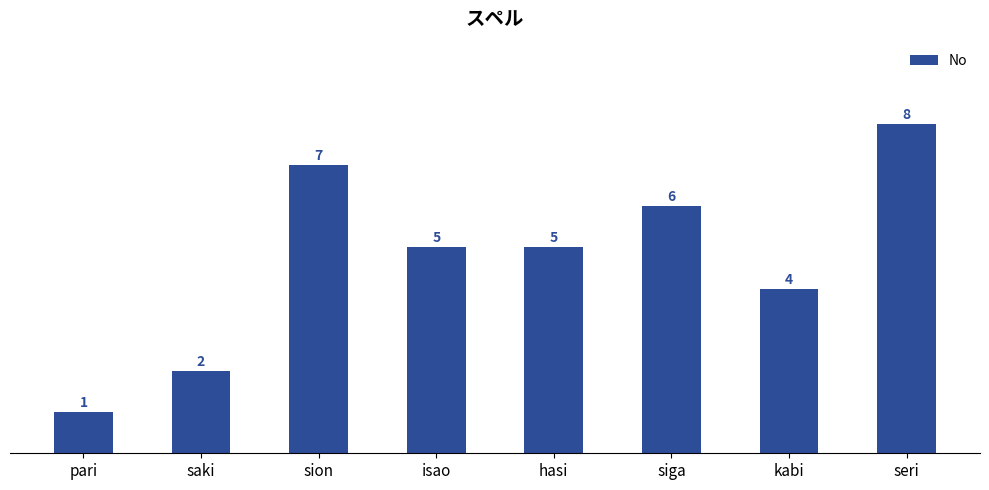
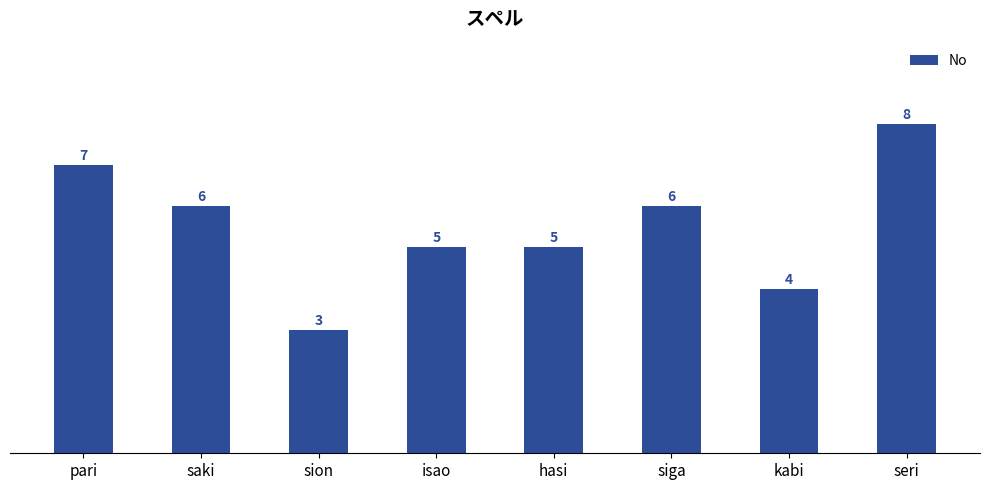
pari: 1 -> 7
saki: 2 -> 6
sion: 7 -> 3
